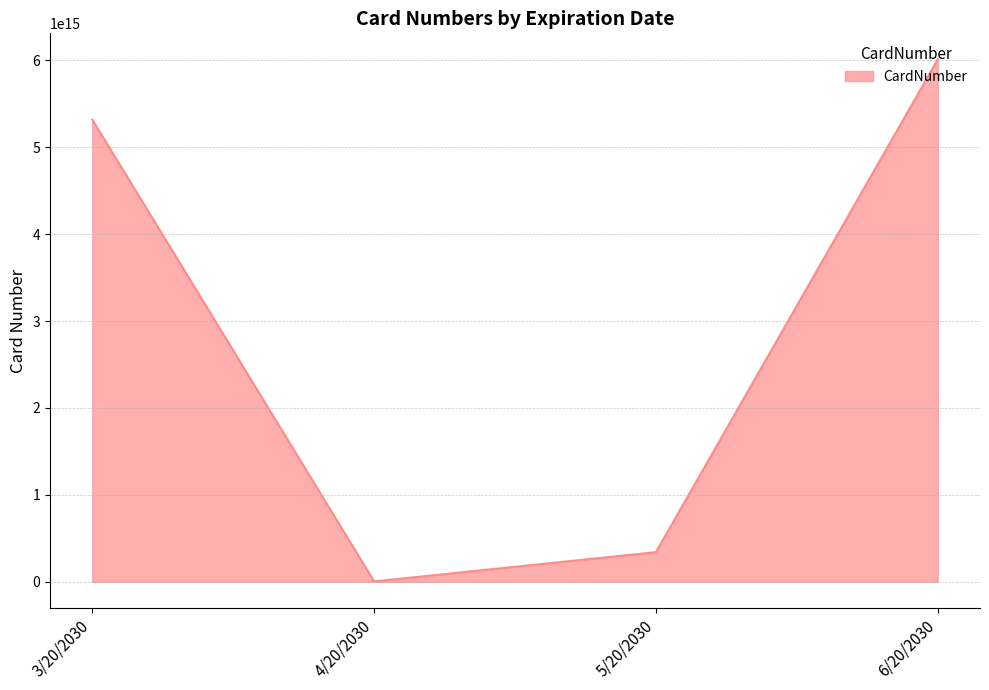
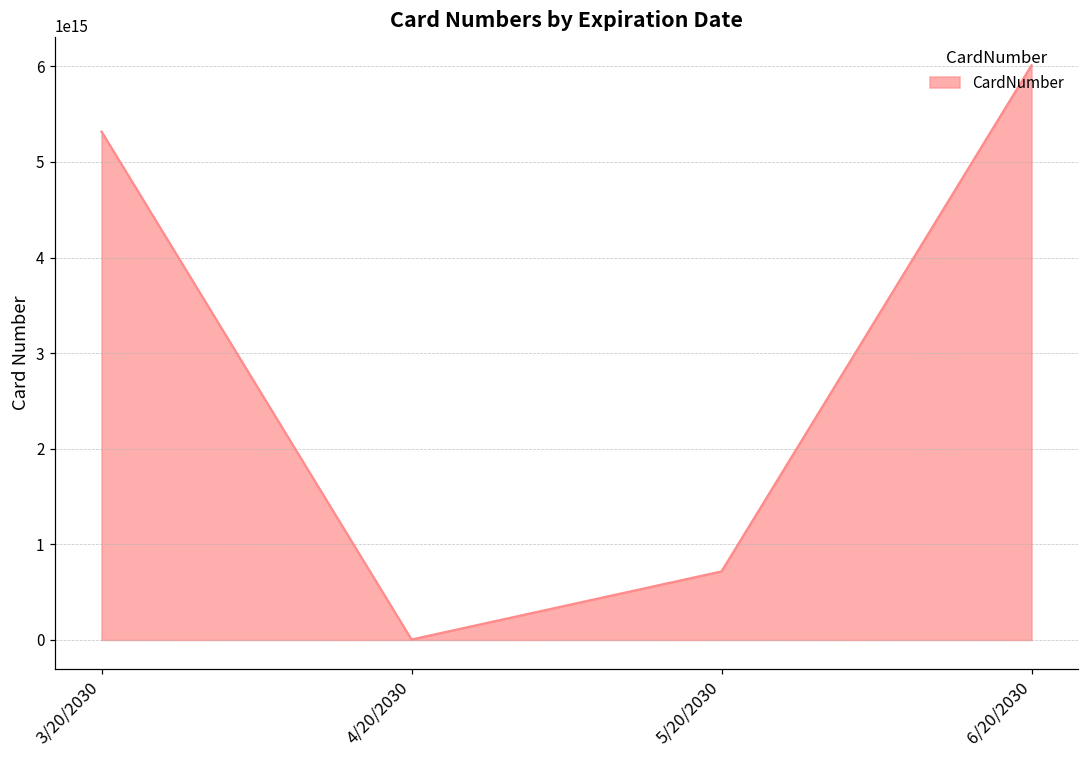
5/20/2030: 300000000000000 -> 700000000000000
